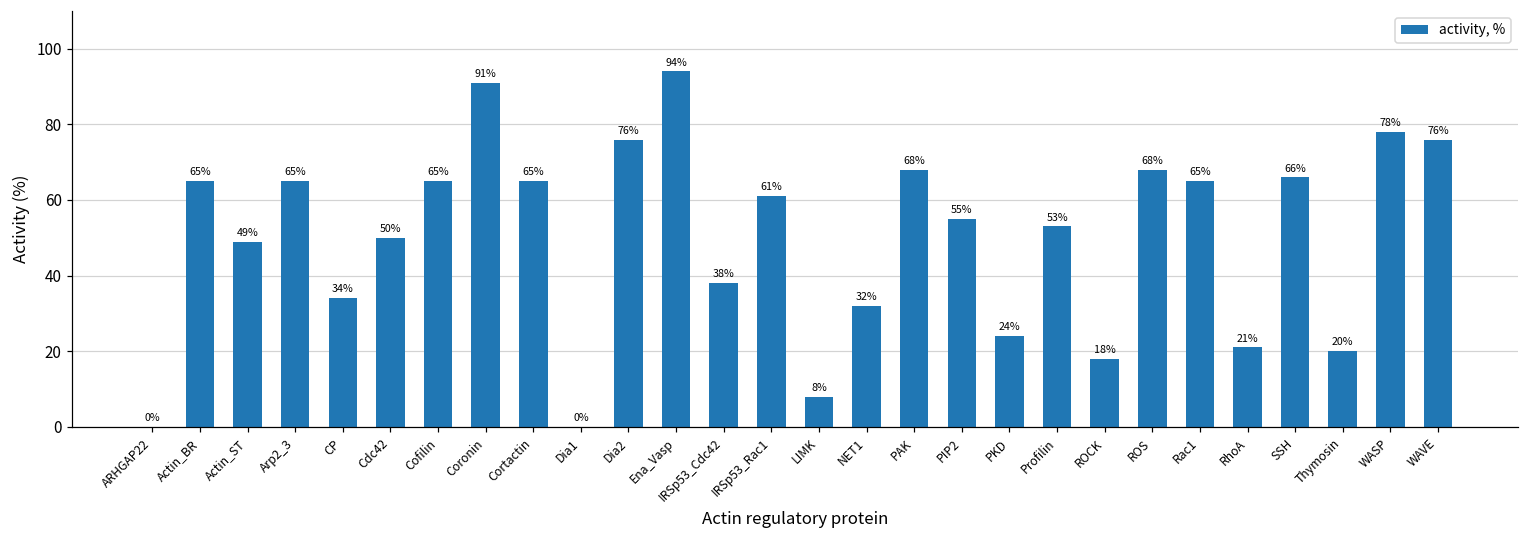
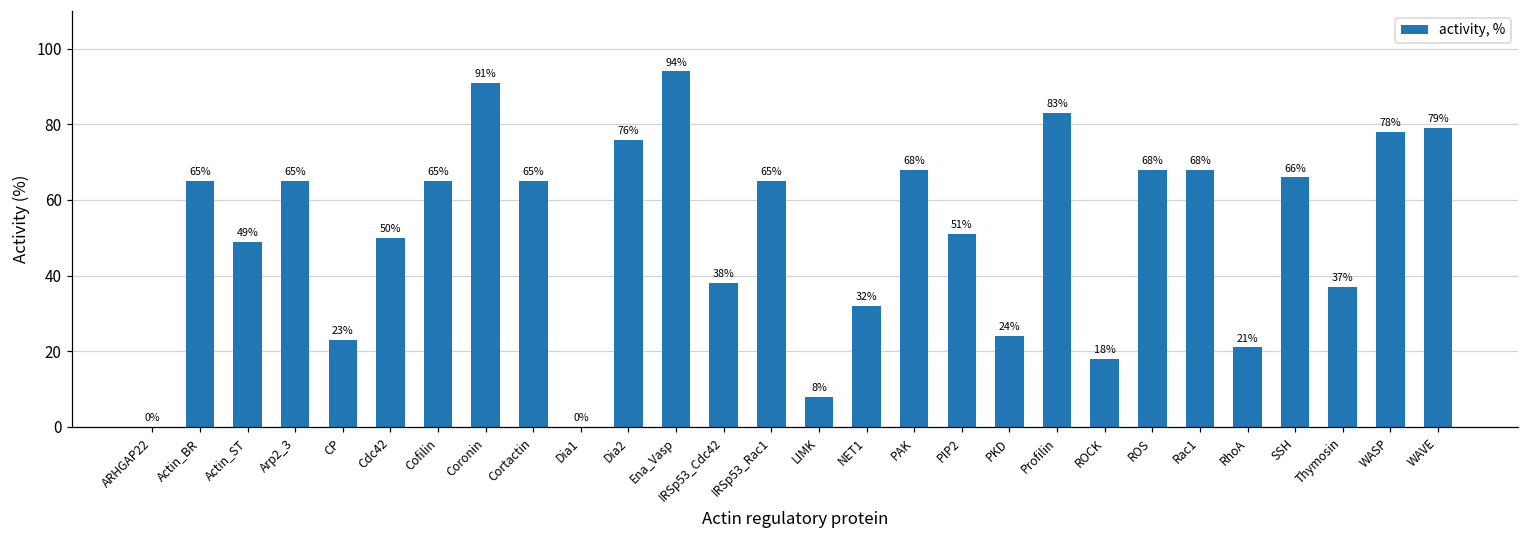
CP: 34% -> 23%
IRSp53_Rac1: 61% -> 65%
PIP2: 55% -> 51%
Profilin: 53% -> 83%
Rac1: 65% -> 68%
Thymosin: 20% -> 37%
WAVE: 76% -> 79%
